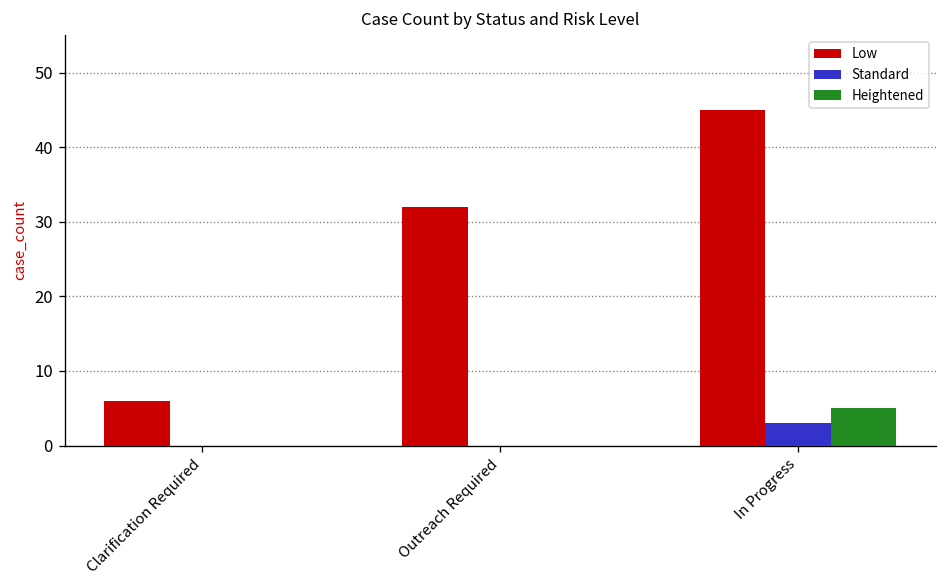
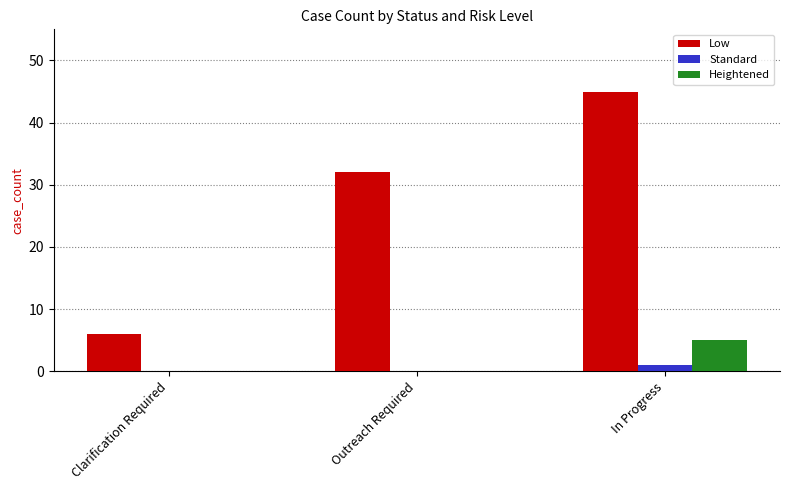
Standard, In Progress: 3 -> 1
